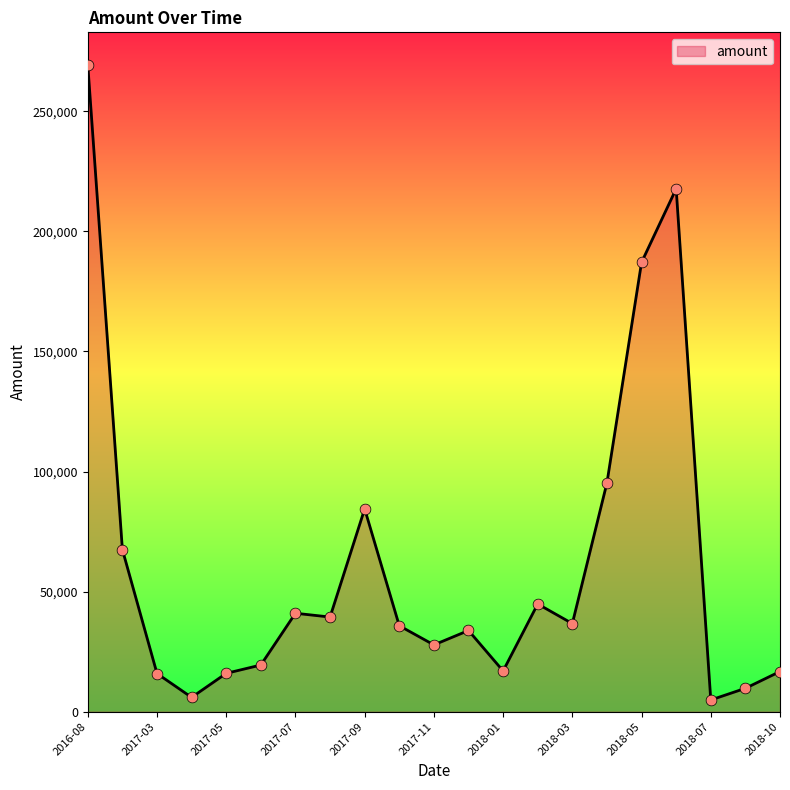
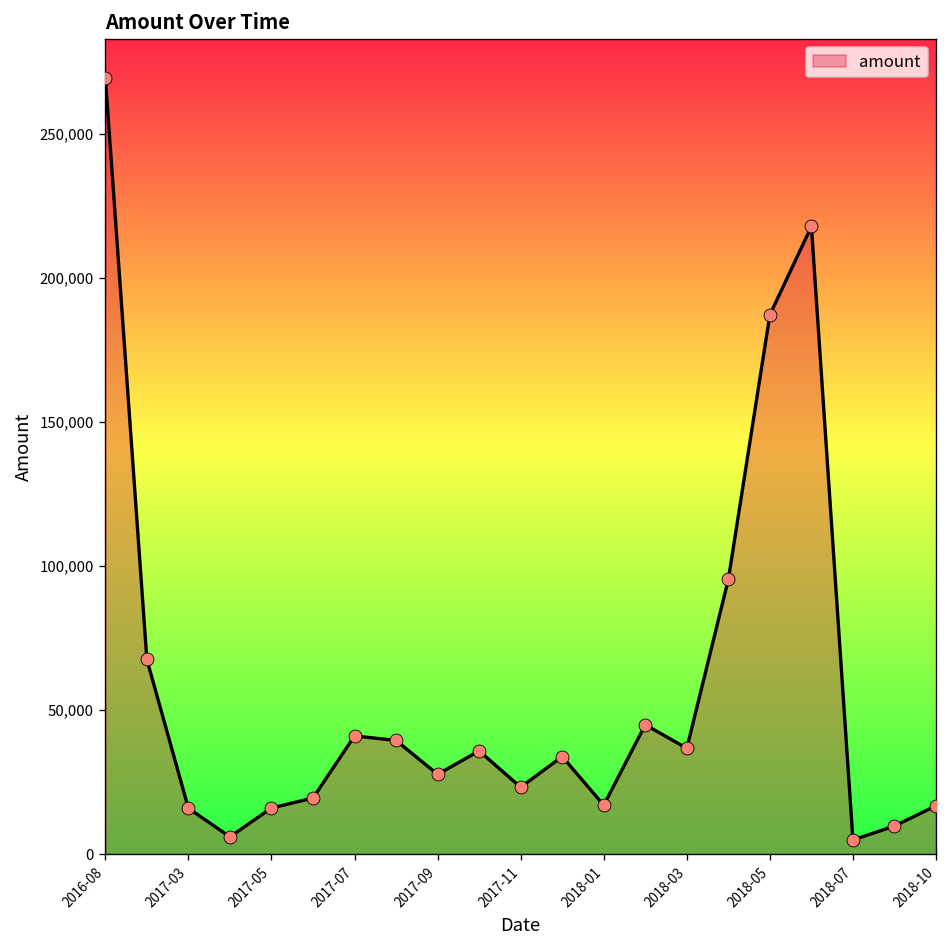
2017-09: 84,000 -> 28,000
2017-11: 28,000 -> 23,000
